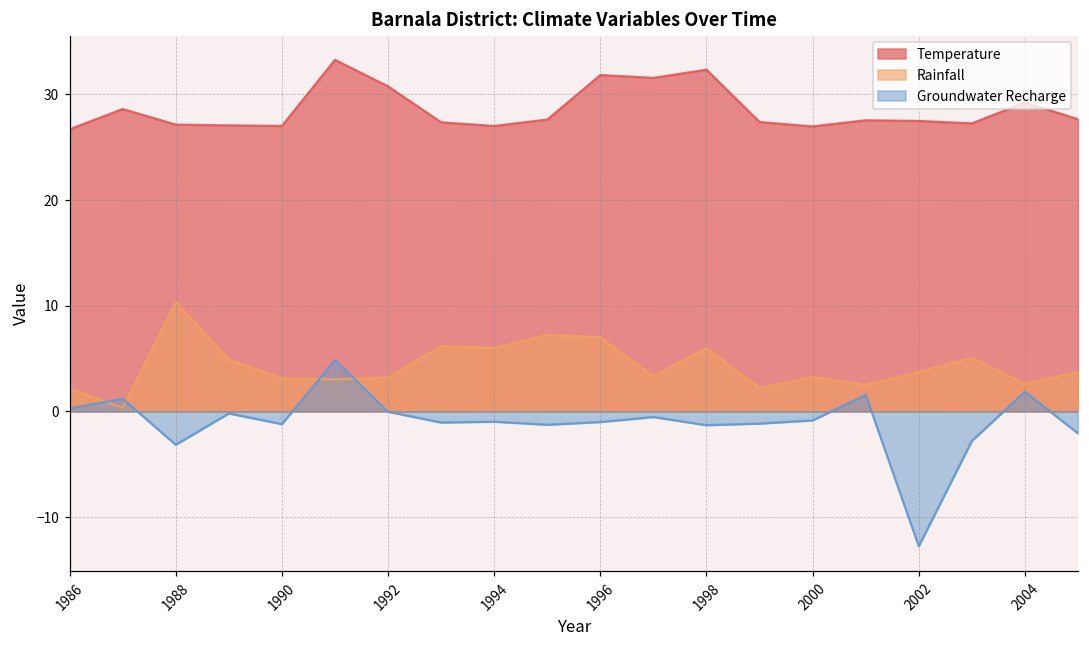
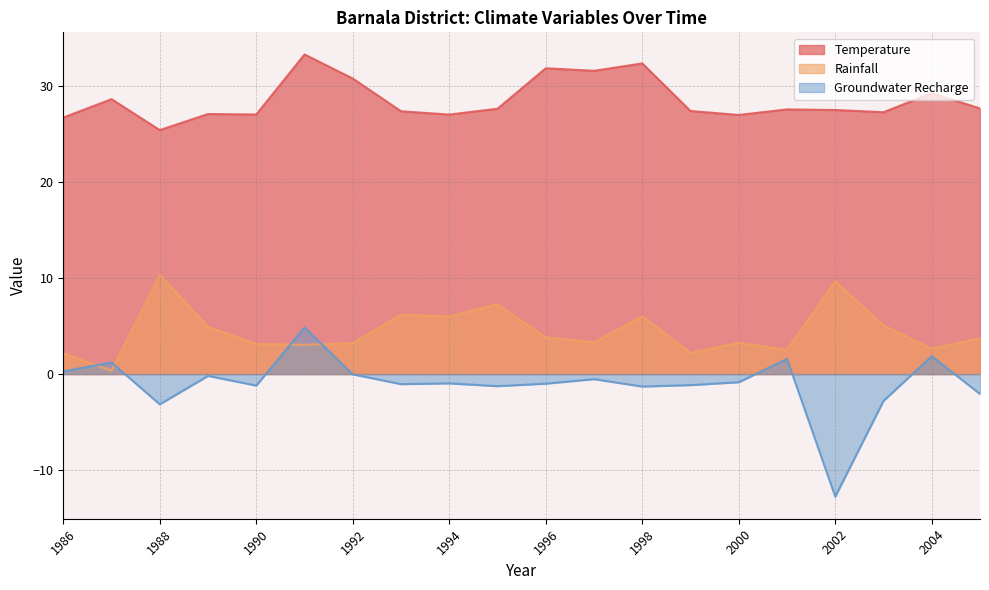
Temperature, 1988: 27 -> 25
Rainfall, 1996: 7 -> 4
Rainfall, 2002: 4 -> 10
